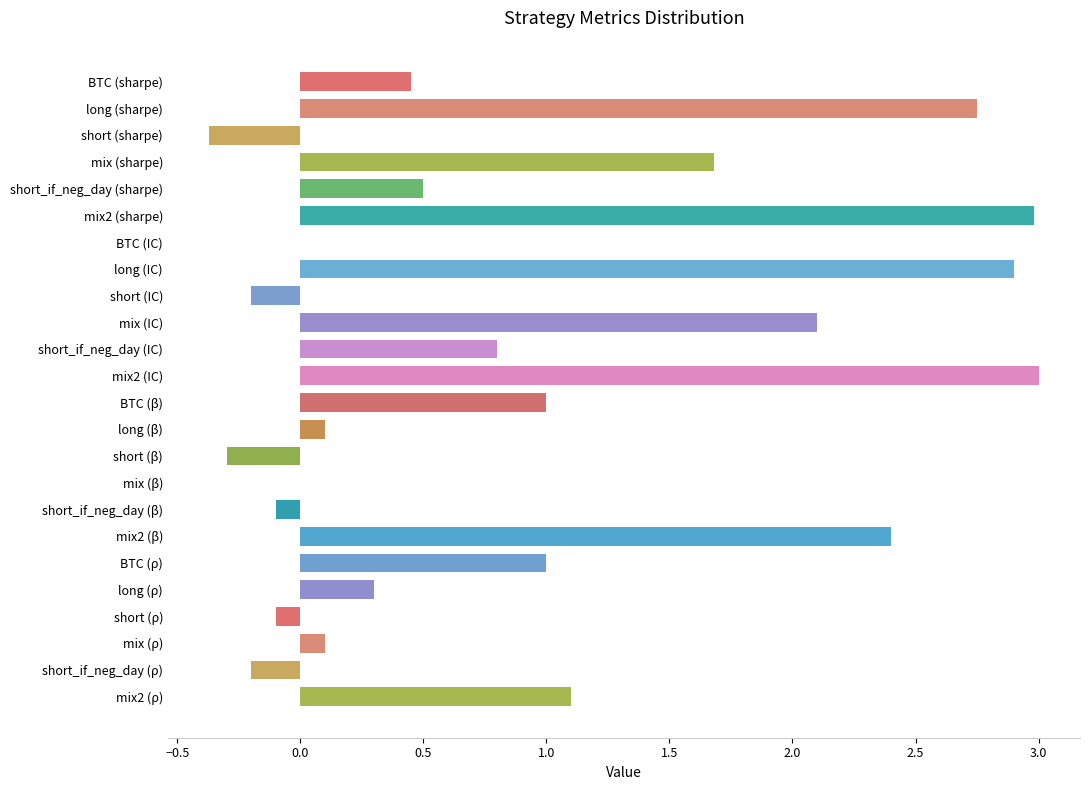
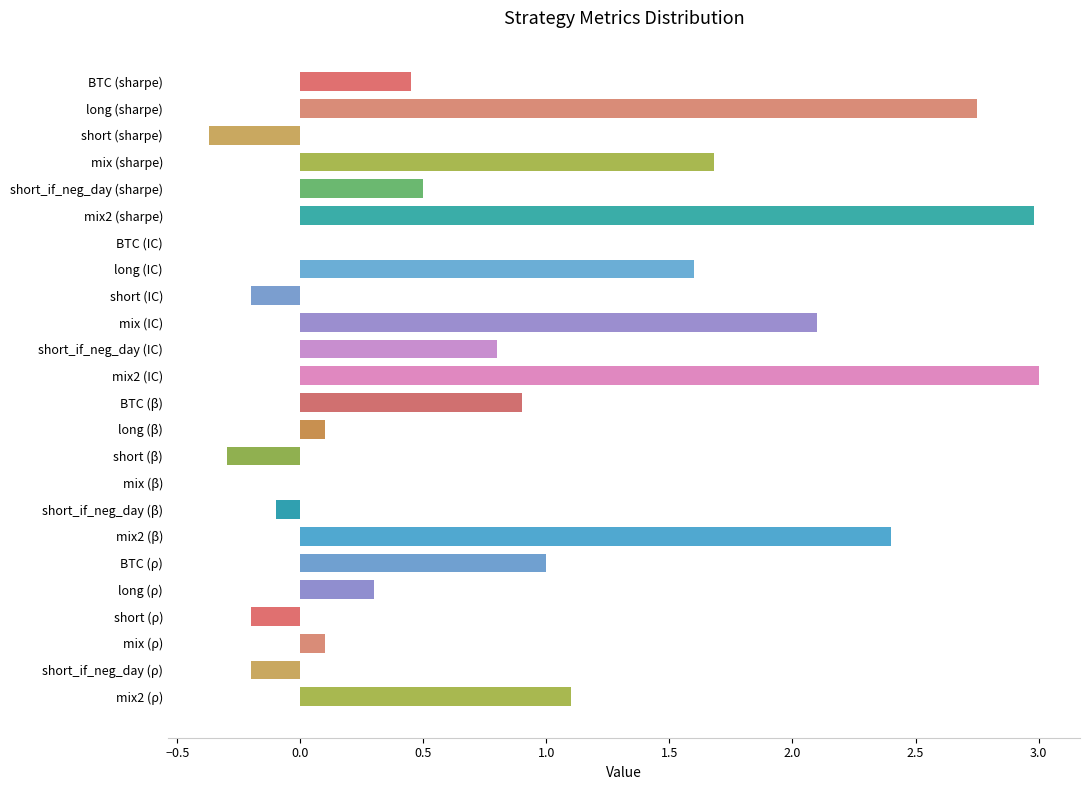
long (IC): 2.9 -> 1.6
BTC (β): 1.0 -> 0.9
short (ρ): -0.1 -> -0.2
